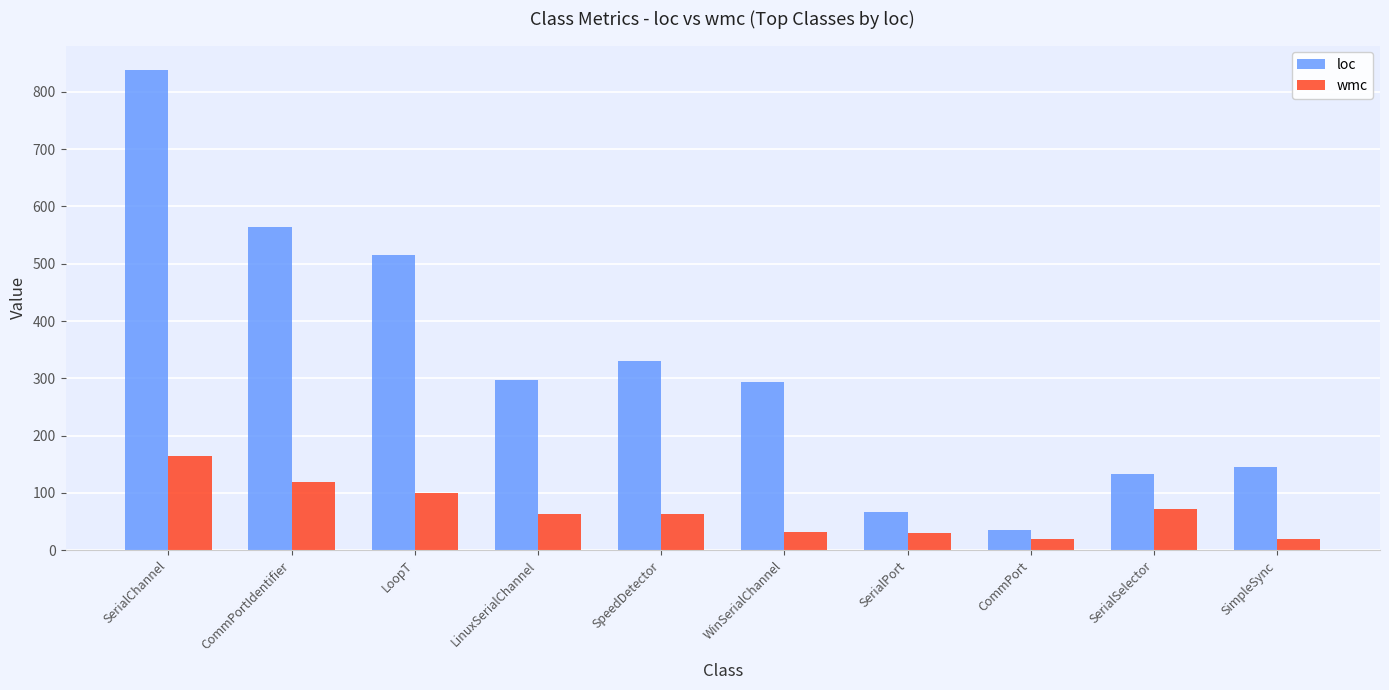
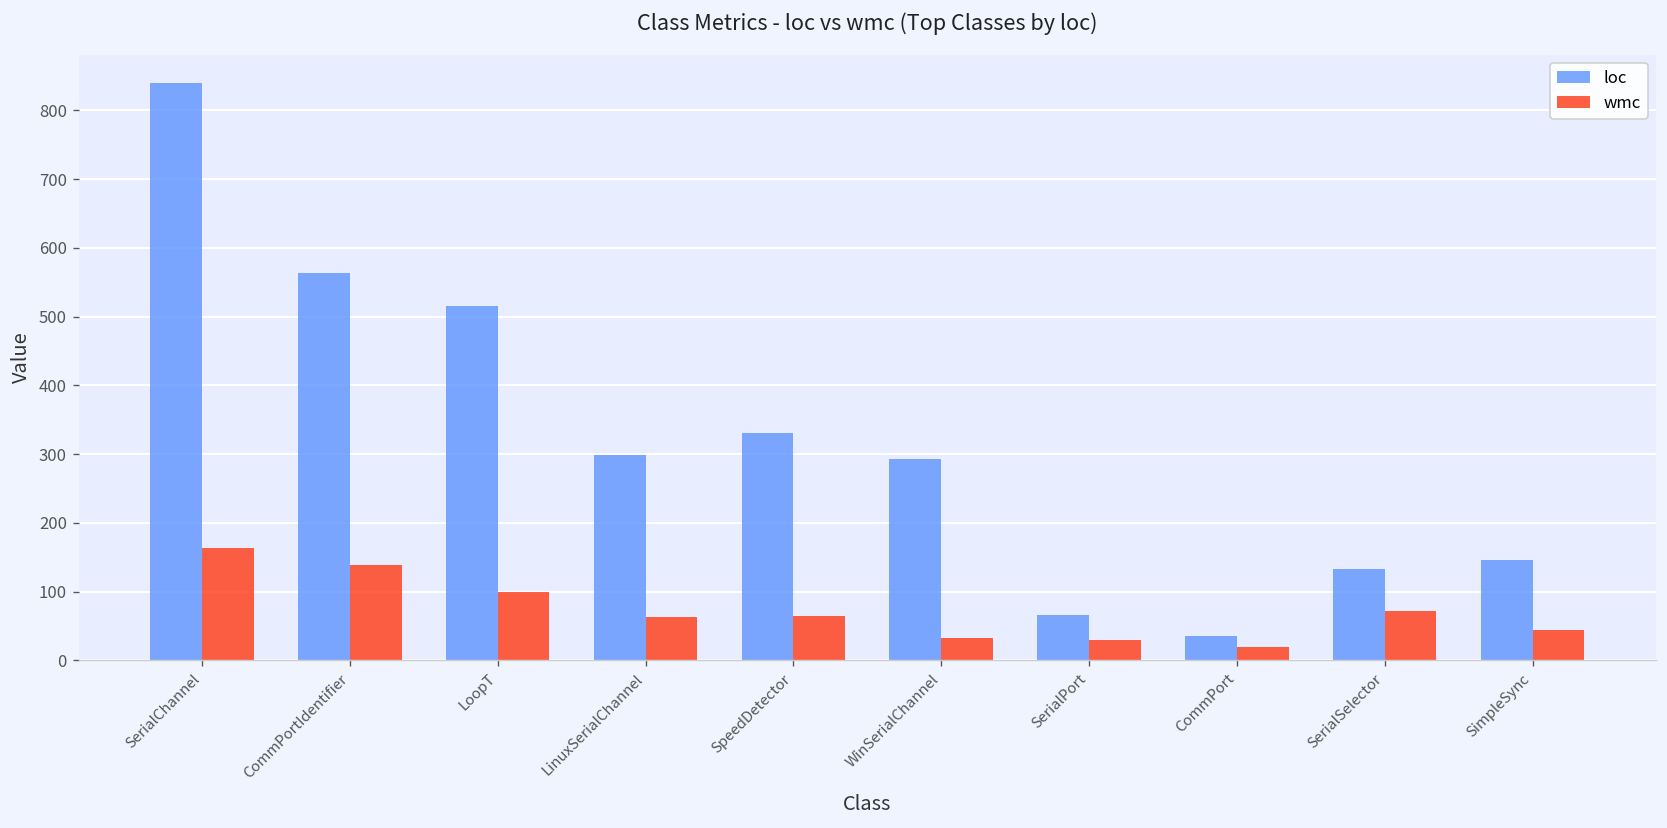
wmc, CommPortIdentifier: 120 -> 140
wmc, SimpleSync: 20 -> 40
